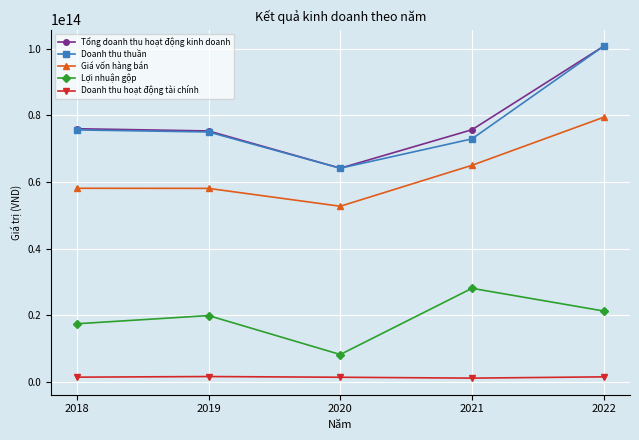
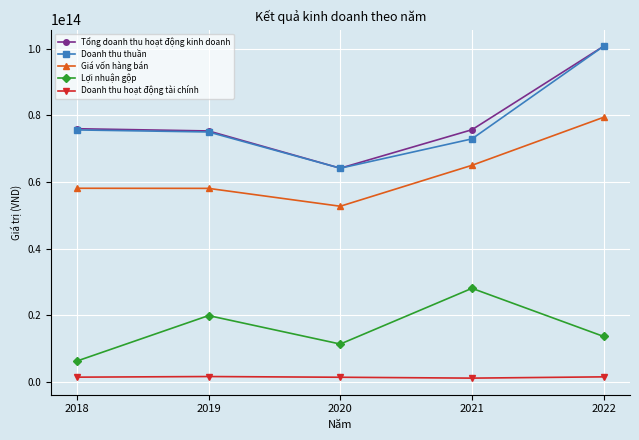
Lợi nhuận gộp, 2018: 17000000000000 -> 6000000000000
Lợi nhuận gộp, 2020: 8000000000000 -> 11000000000000
Lợi nhuận gộp, 2022: 21000000000000 -> 14000000000000
